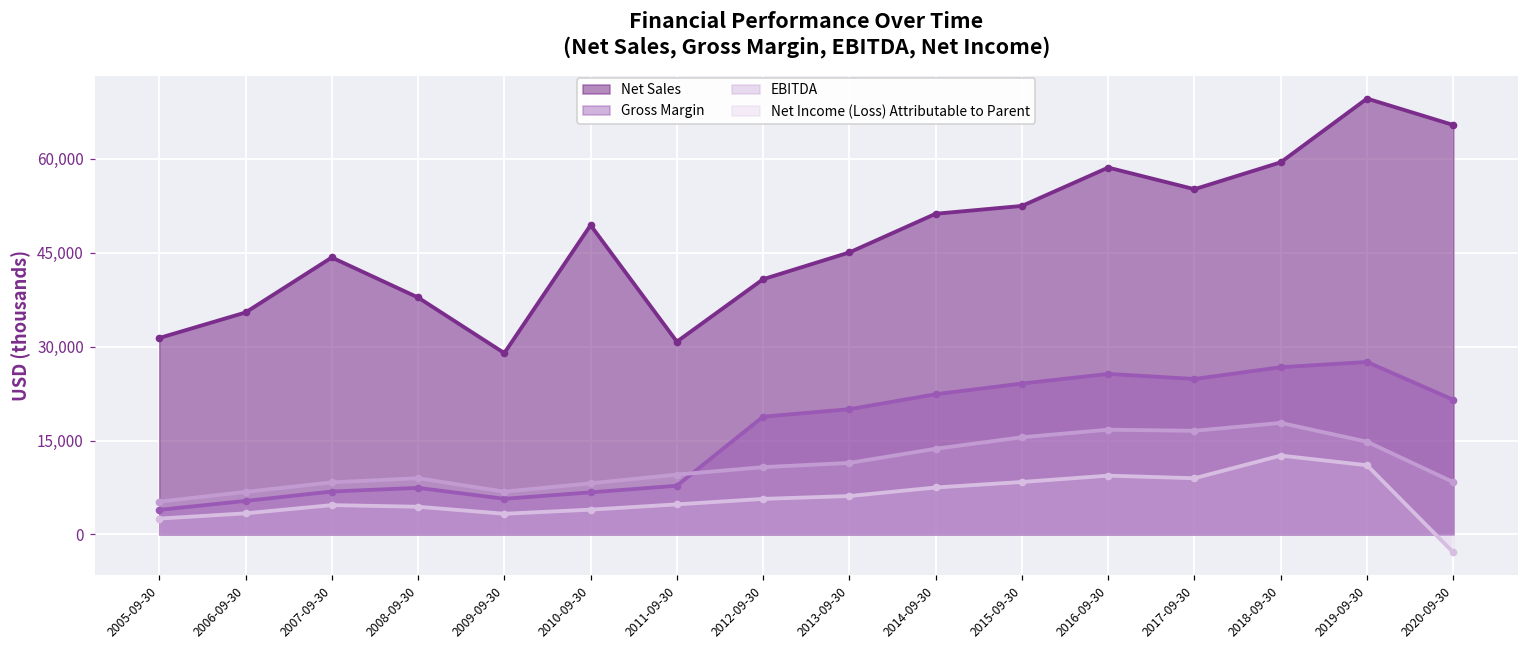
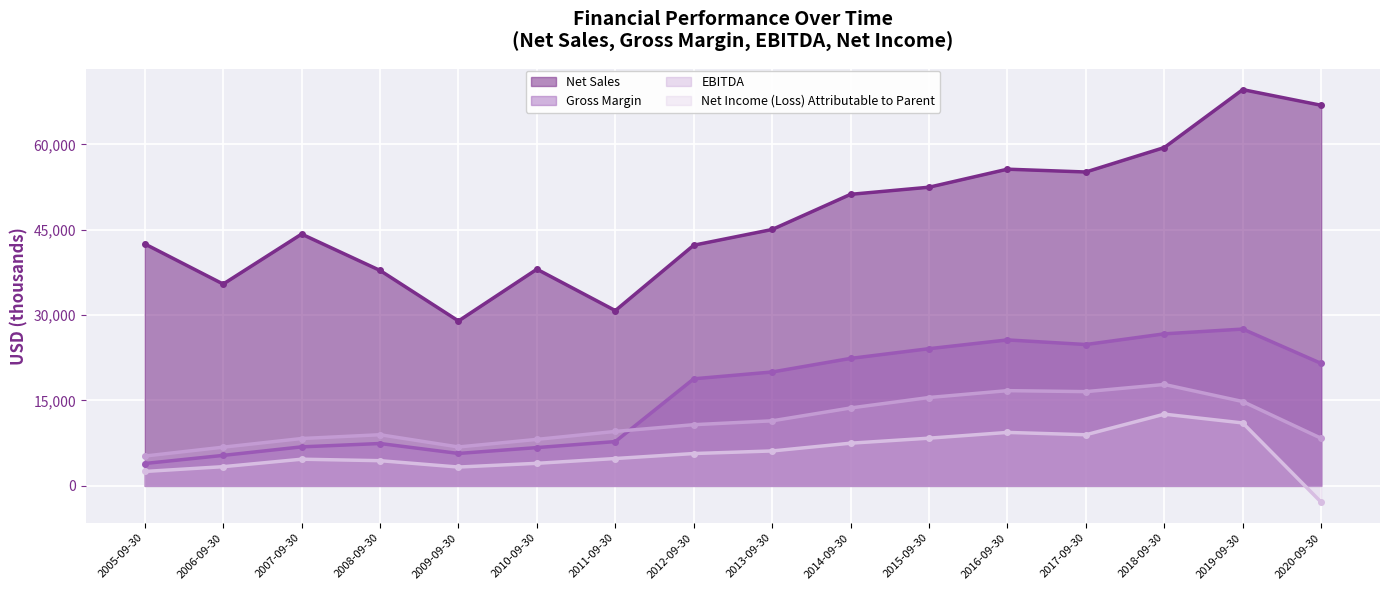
Net Sales, 2005-09-30: 31,000 -> 43,000
Net Sales, 2010-09-30: 49,000 -> 38,000
Net Sales, 2012-09-30: 41,000 -> 42,000
Net Sales, 2016-09-30: 59,000 -> 56,000
Net Sales, 2020-09-30: 65,000 -> 67,000
